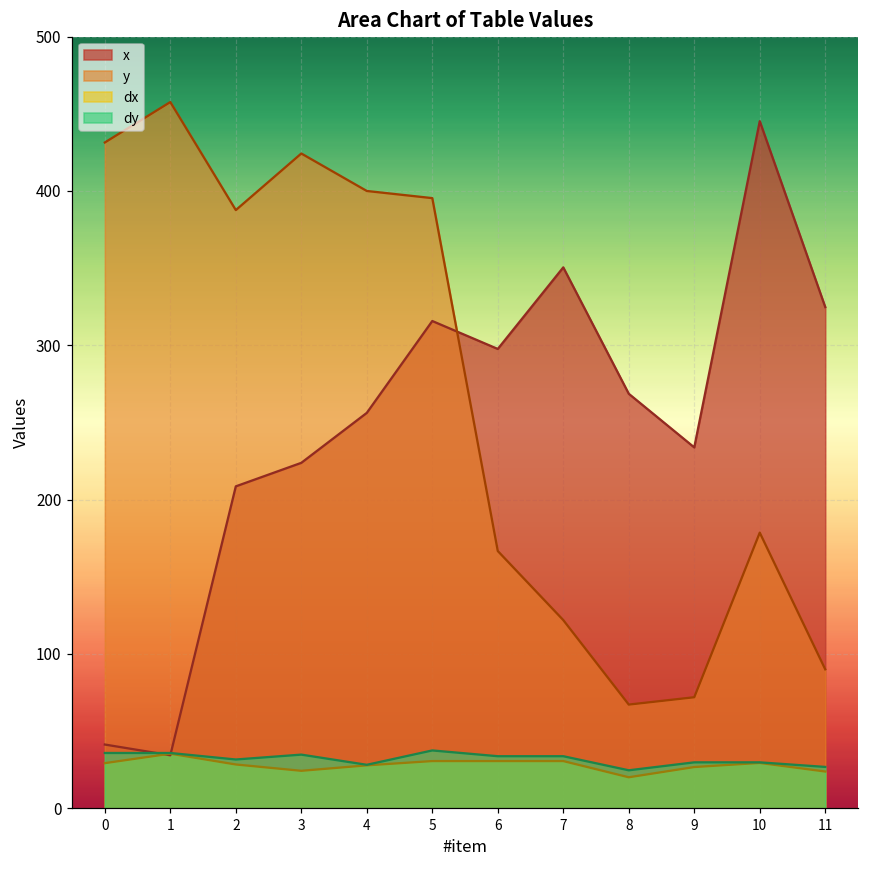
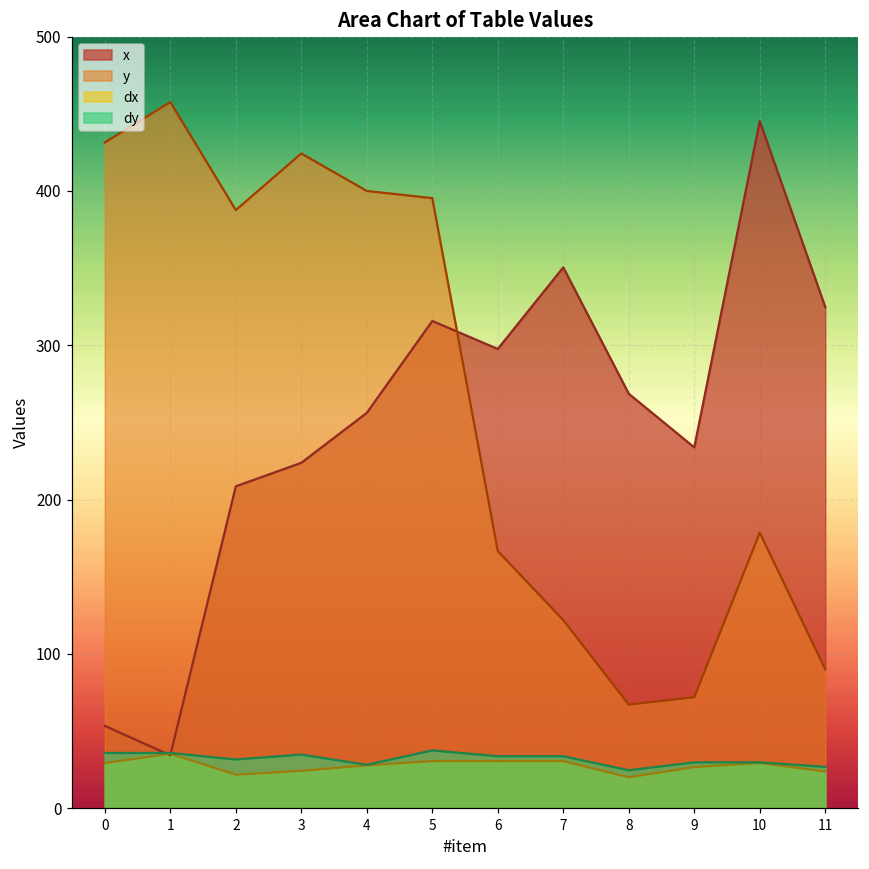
x, 0: 41 -> 53
dx, 2: 28 -> 22
